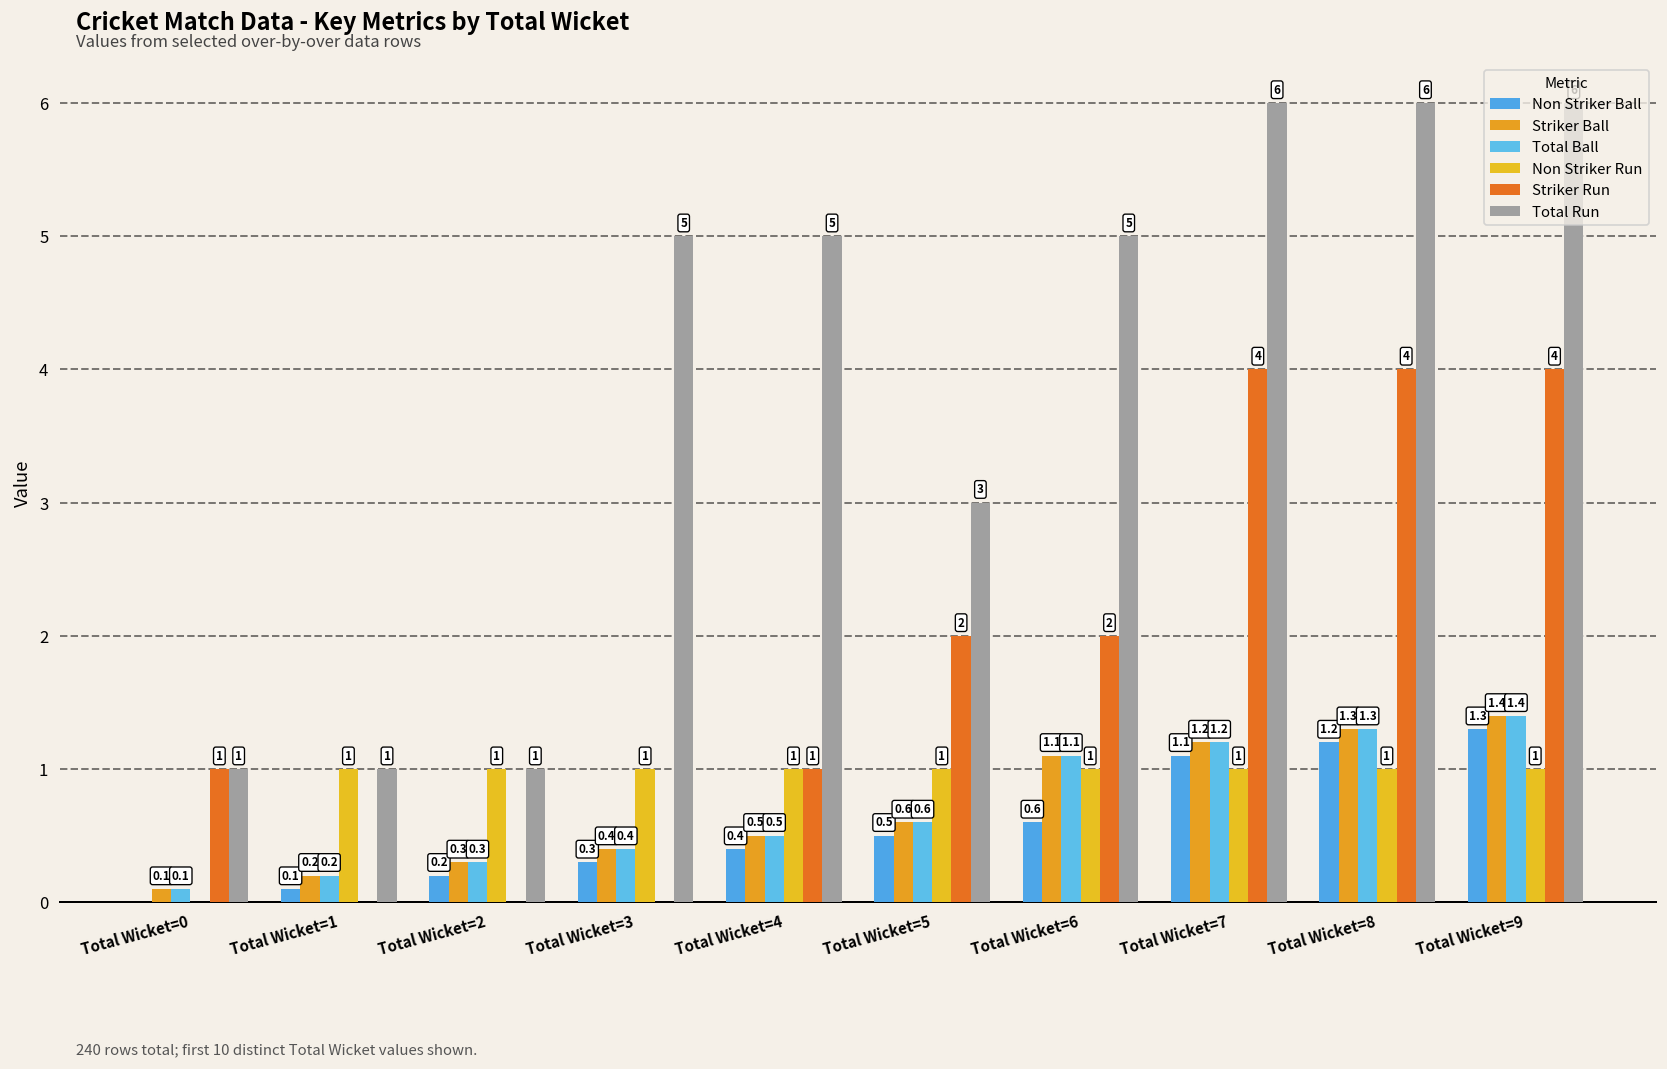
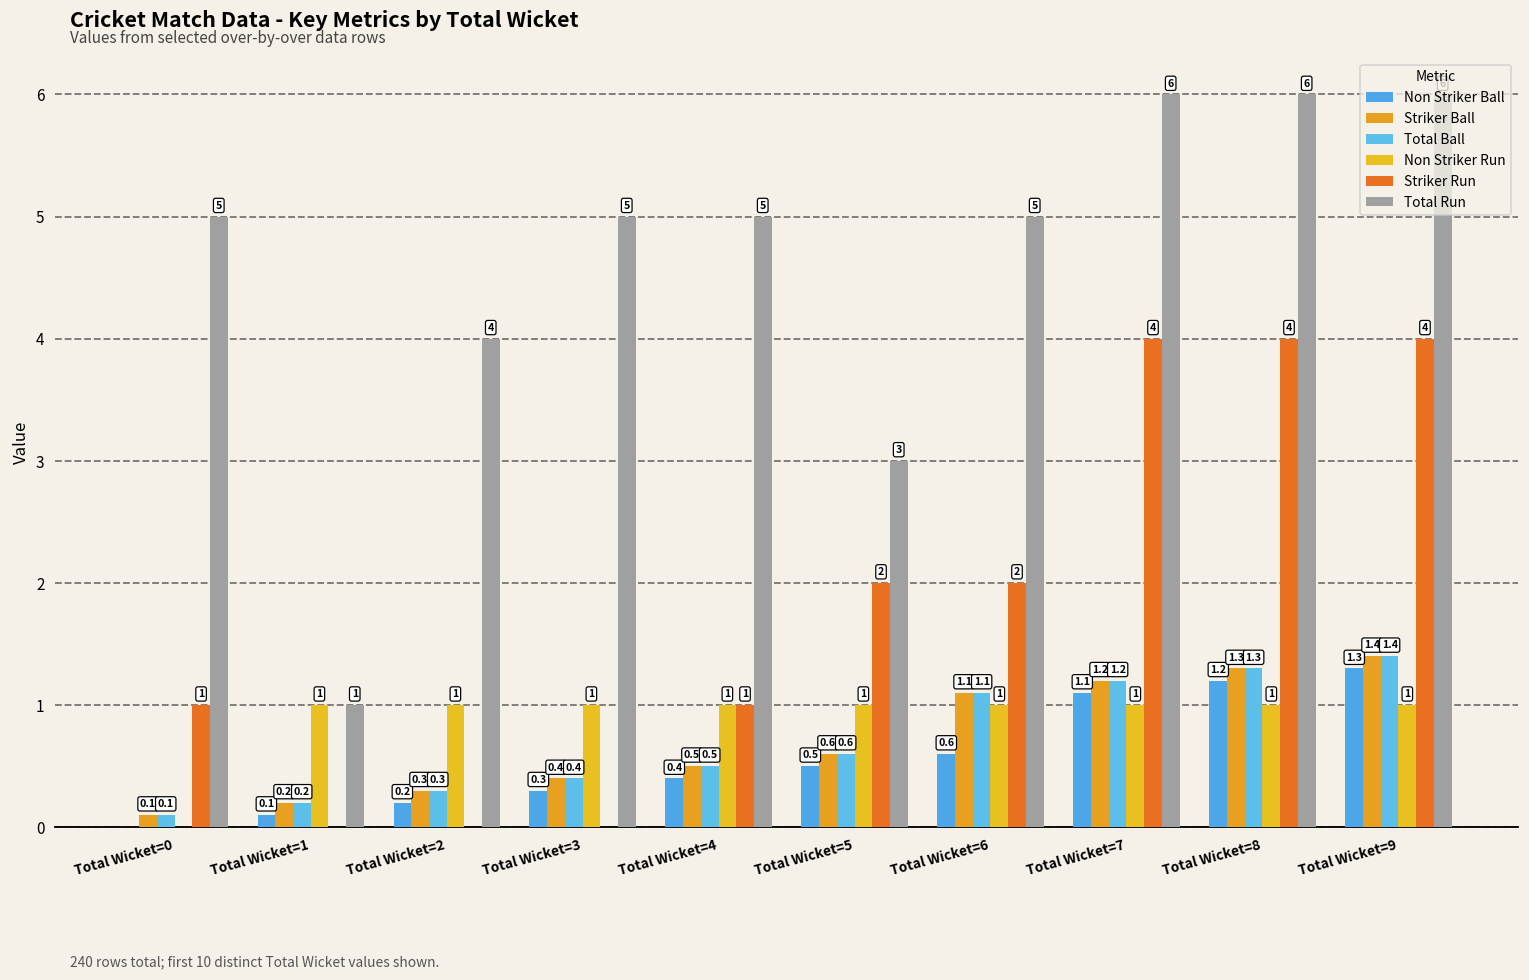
Total Run, Total Wicket=0: 1 -> 5
Total Run, Total Wicket=2: 1 -> 4
